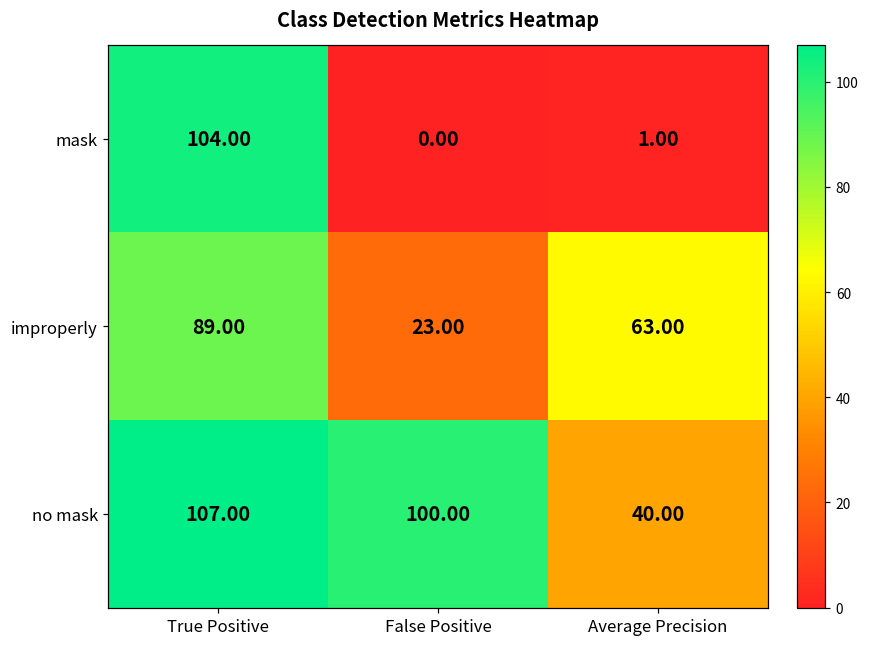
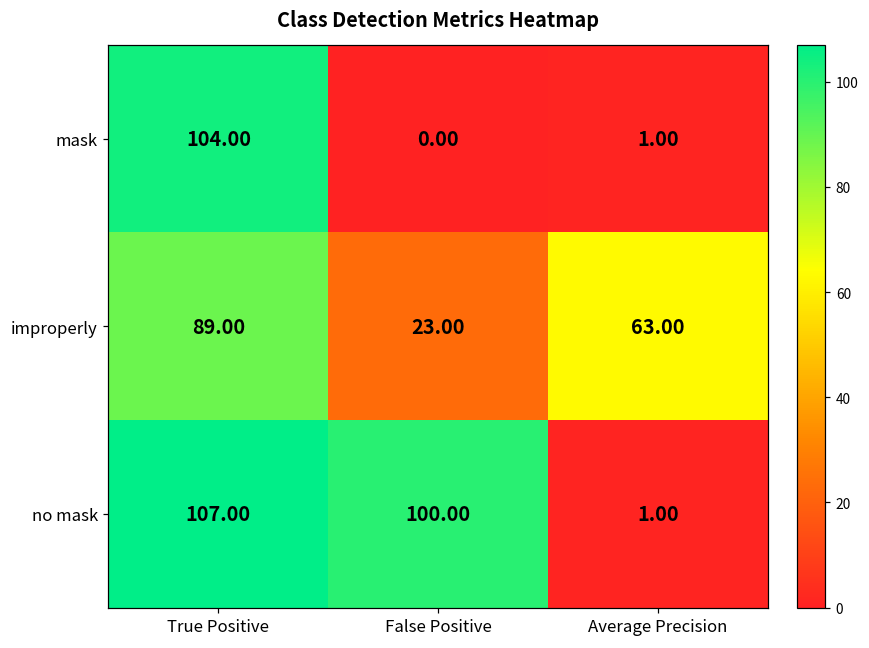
no mask, Average Precision: 40.00 -> 1.00
